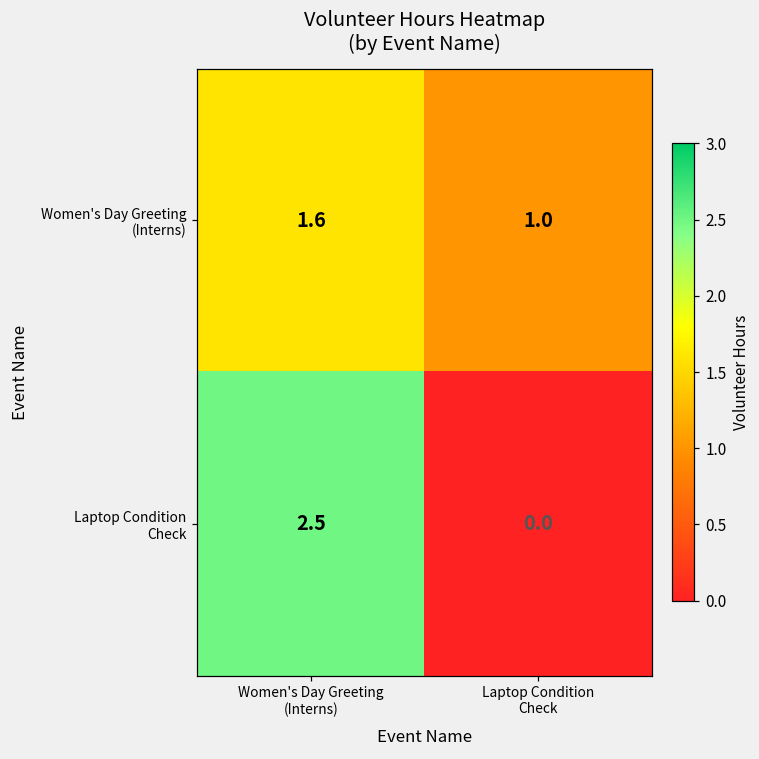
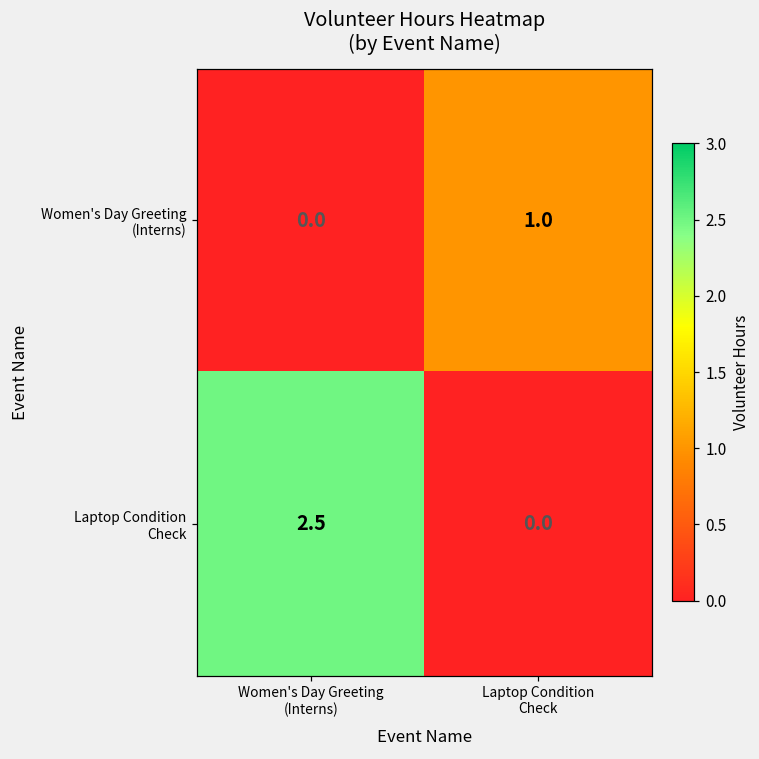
Women's Day Greeting (Interns), Women's Day Greeting (Interns): 1.6 -> 0.0
